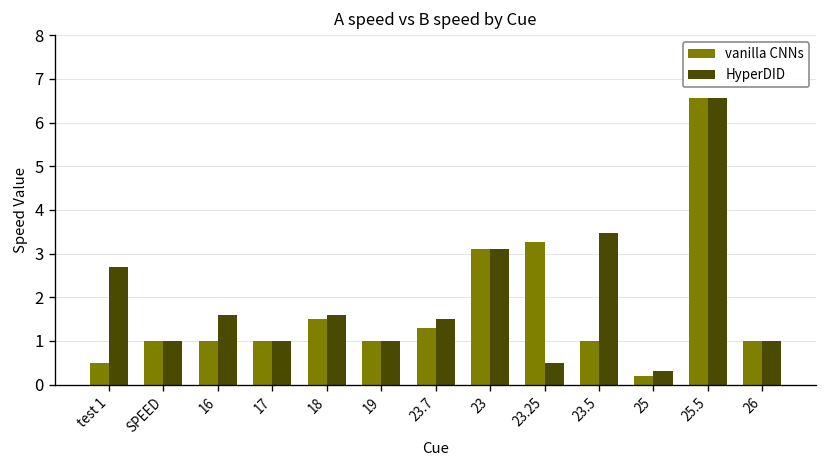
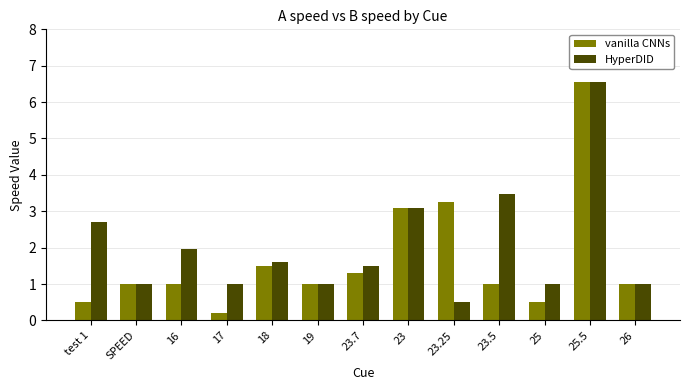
HyperDID, 16: 1.6 -> 2.0
vanilla CNNs, 17: 1.0 -> 0.2
vanilla CNNs, 25: 0.2 -> 0.5
HyperDID, 25: 0.3 -> 1.0
